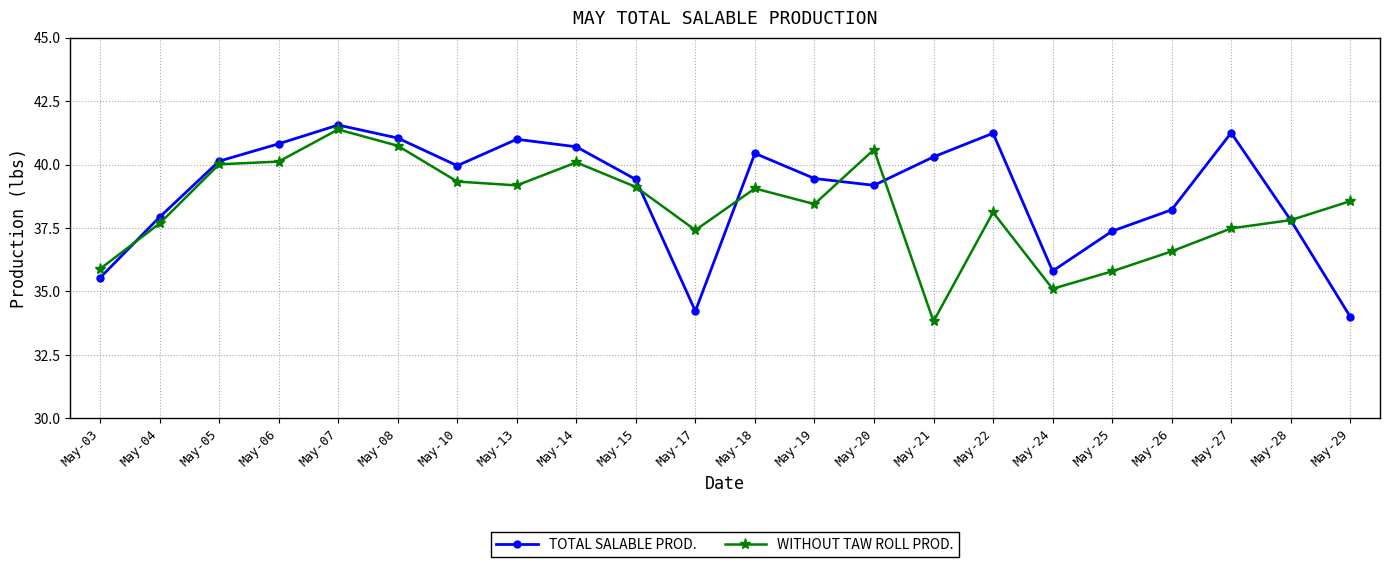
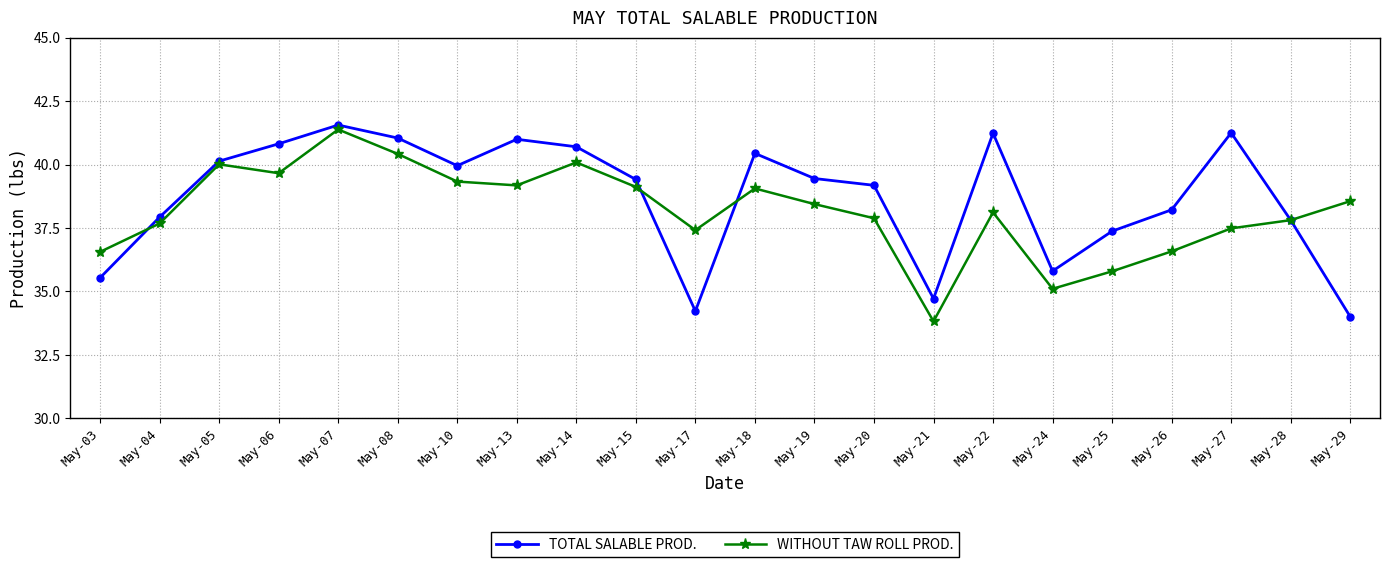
WITHOUT TAW ROLL PROD., May-03: 35.9 -> 36.6
WITHOUT TAW ROLL PROD., May-06: 40.1 -> 39.7
WITHOUT TAW ROLL PROD., May-08: 40.7 -> 40.4
WITHOUT TAW ROLL PROD., May-20: 40.6 -> 37.9
TOTAL SALABLE PROD., May-21: 40.3 -> 34.7
